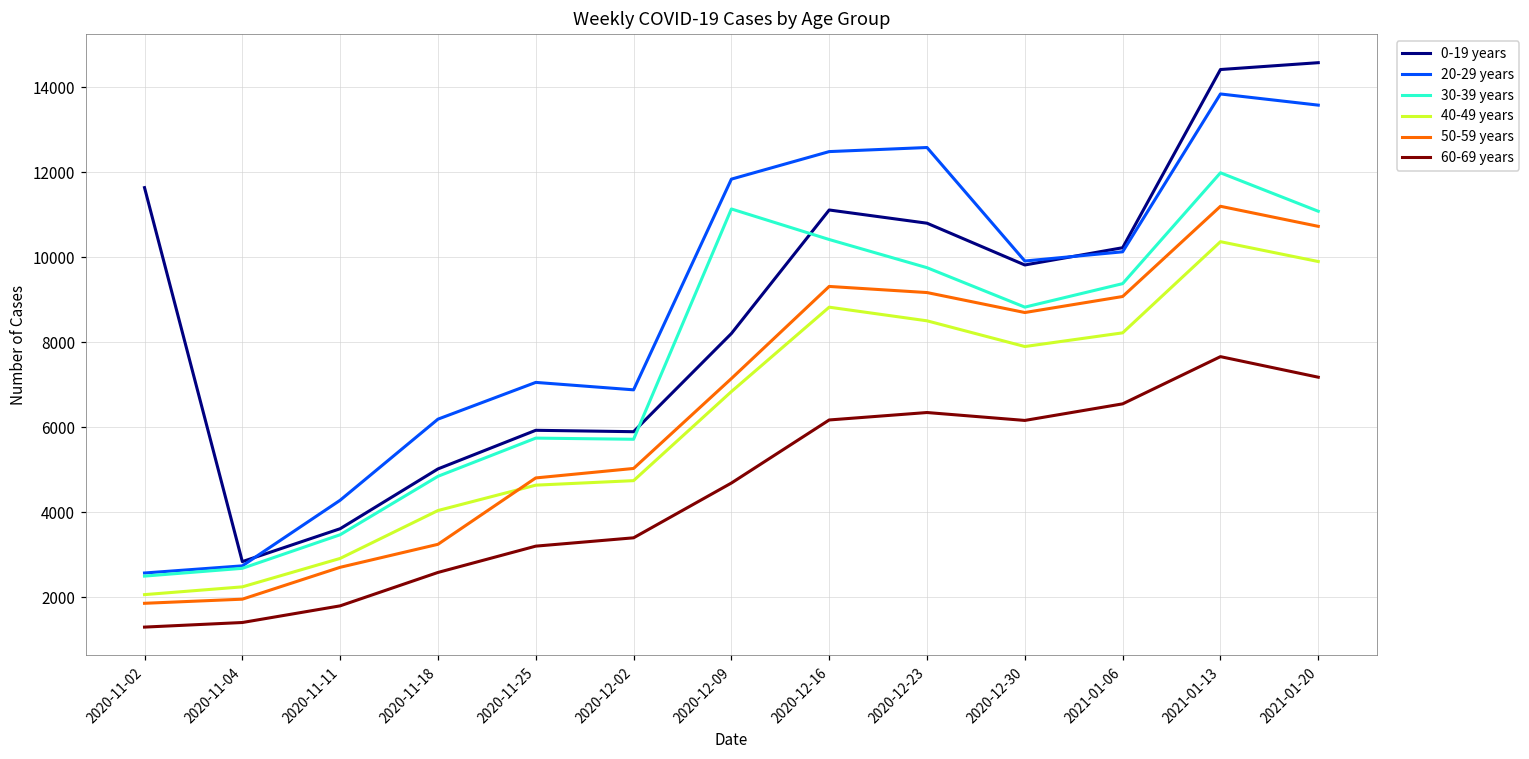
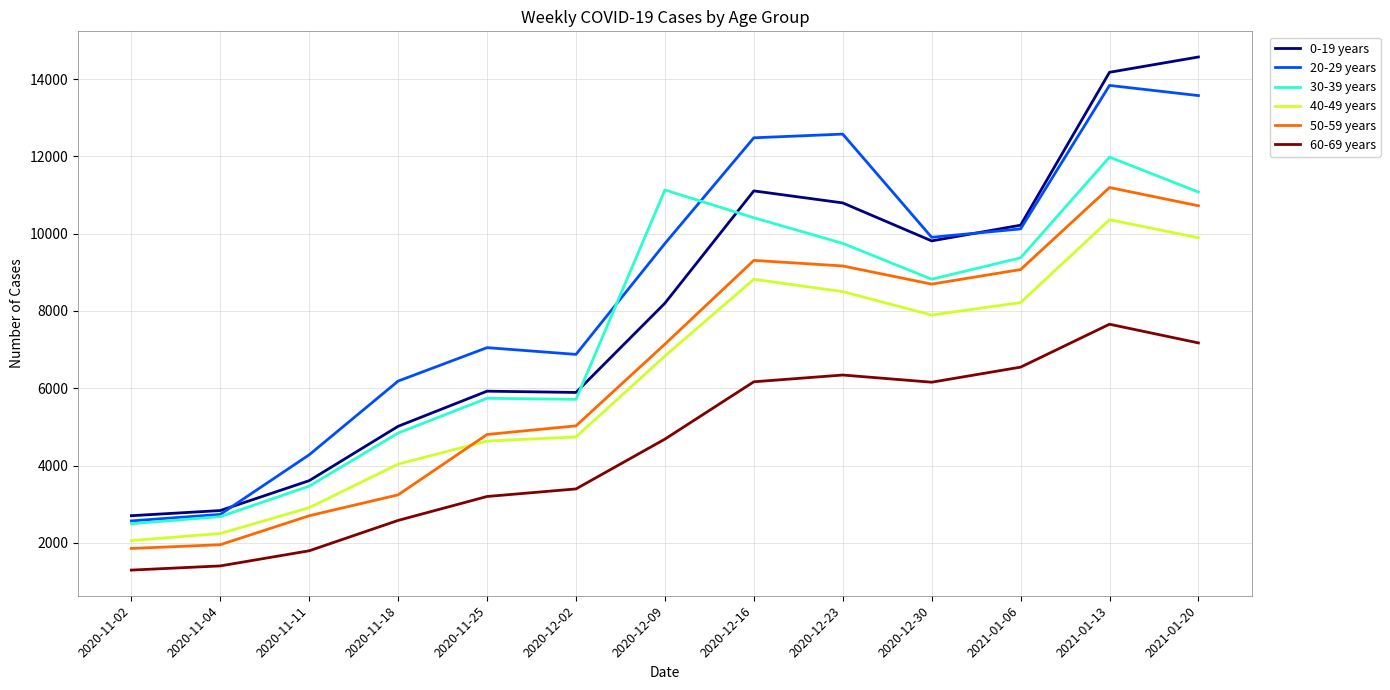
0-19 years, 2020-11-02: 11600 -> 2700
20-29 years, 2020-12-09: 11800 -> 9700
0-19 years, 2021-01-13: 14400 -> 14200
